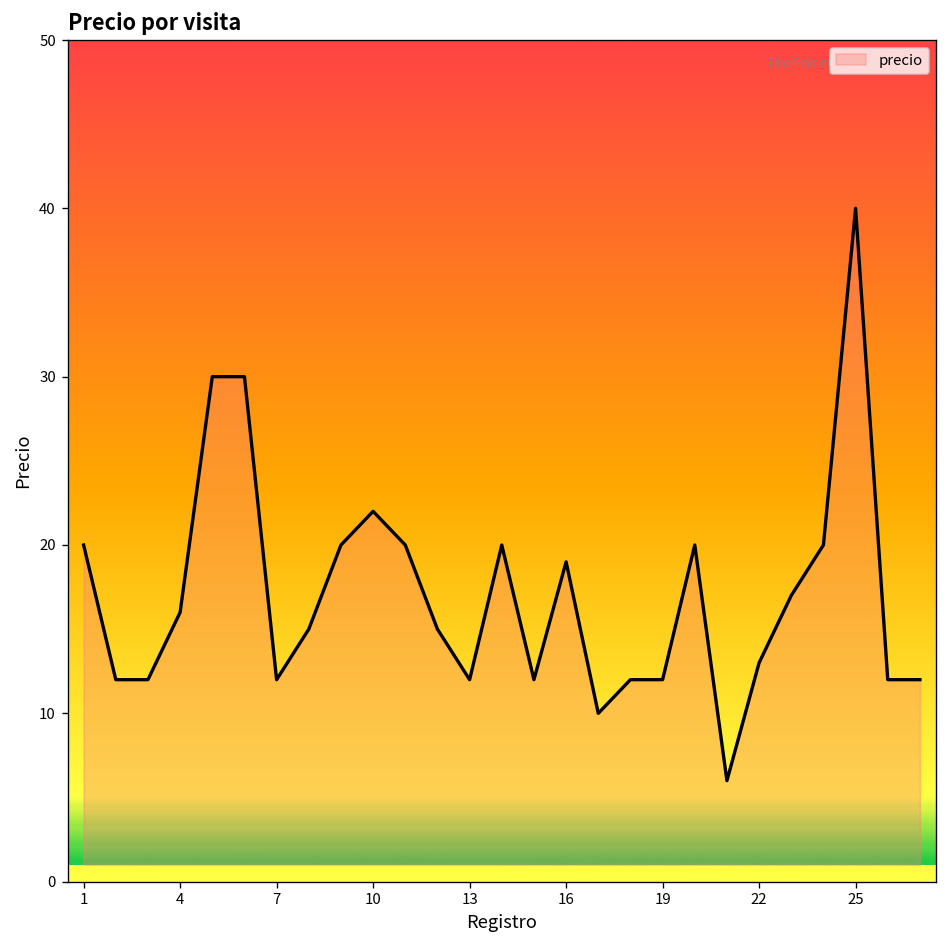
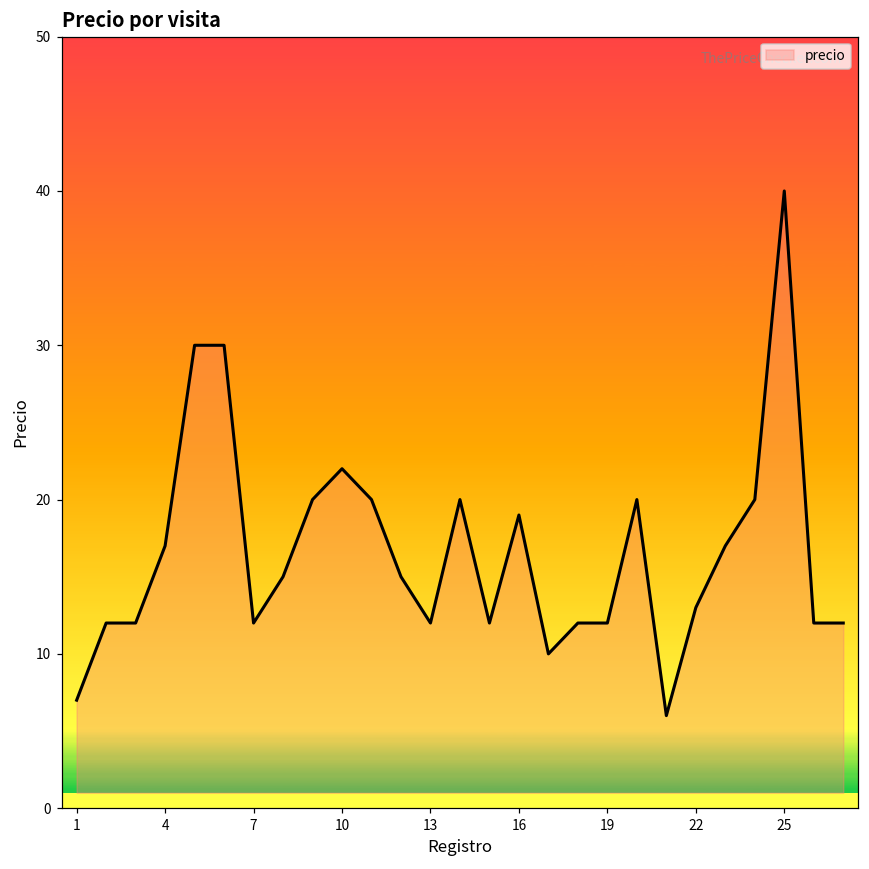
1: 20 -> 7
4: 16 -> 17
